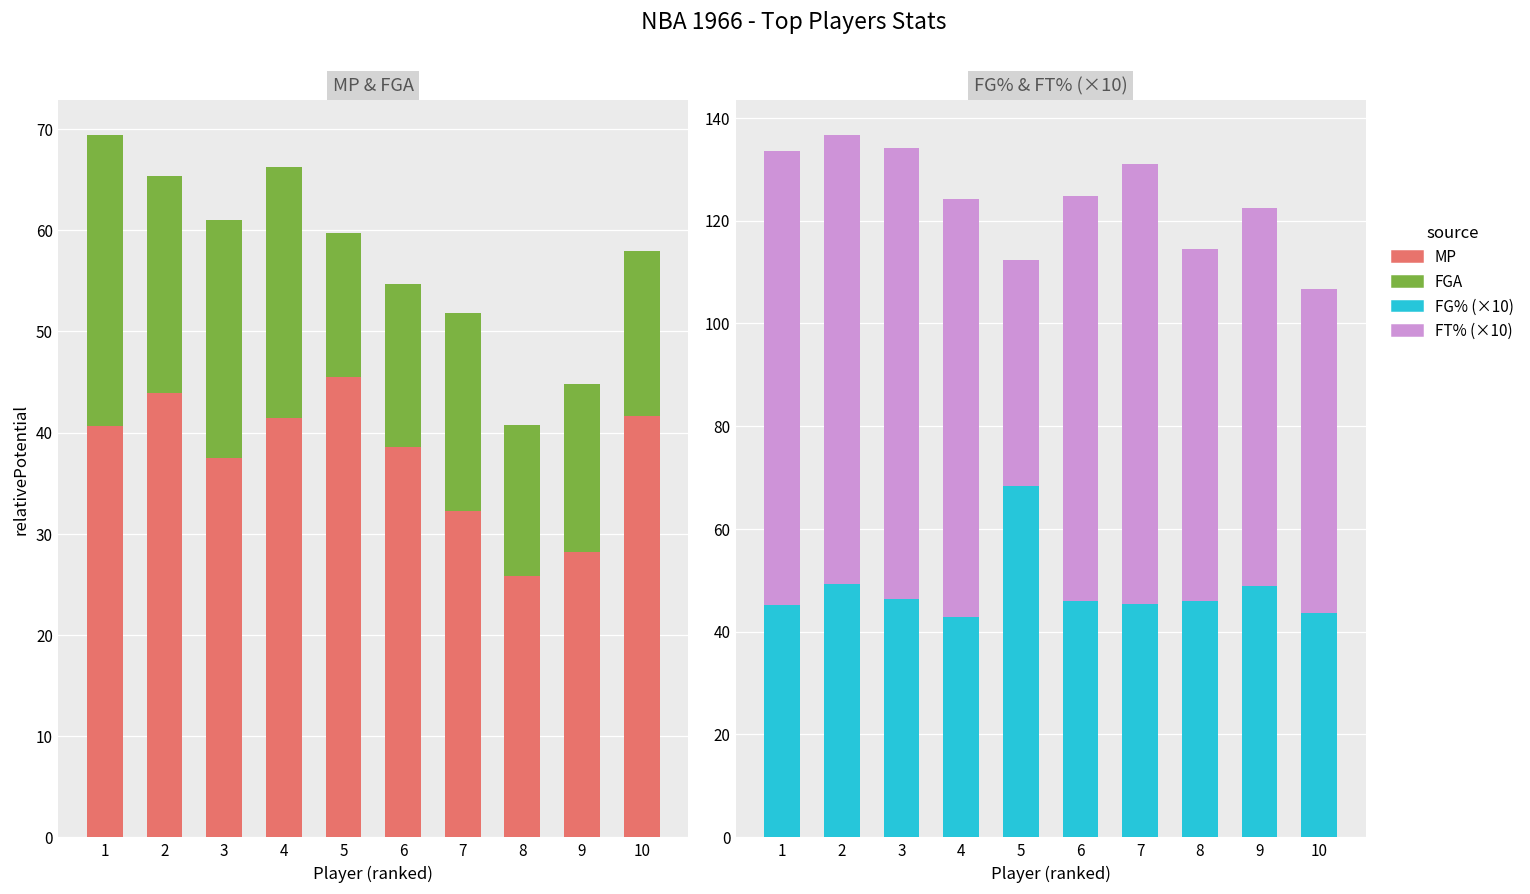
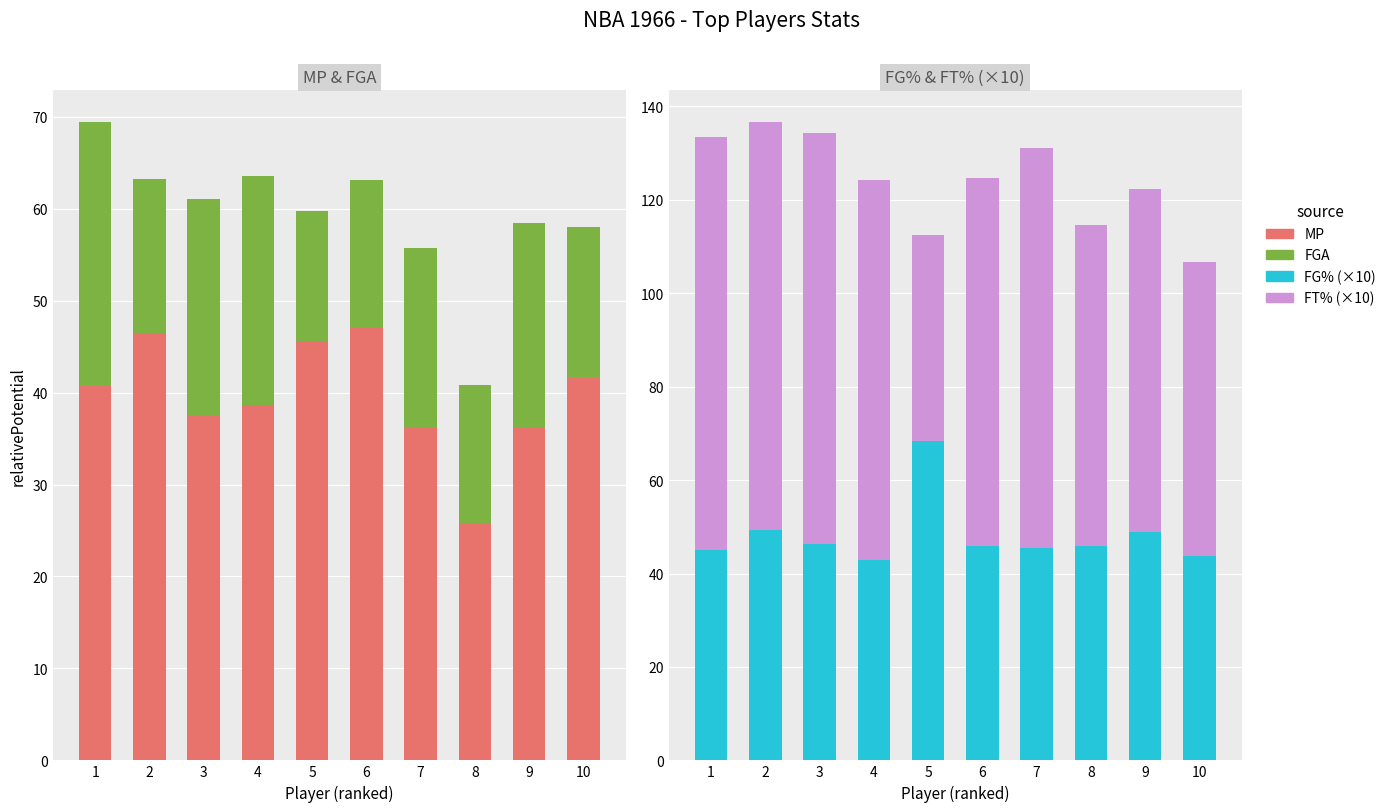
MP & FGA, MP, 2: 44 -> 47
MP & FGA, FGA, 2: 22 -> 17
MP & FGA, MP, 4: 41 -> 39
MP & FGA, MP, 6: 39 -> 47
MP & FGA, MP, 7: 32 -> 36
MP & FGA, MP, 9: 28 -> 36
MP & FGA, FGA, 9: 17 -> 22
